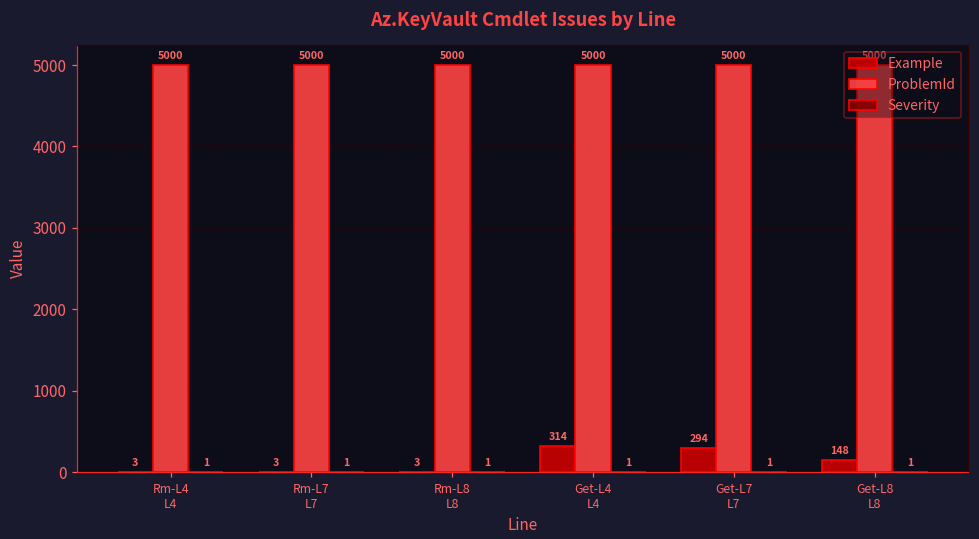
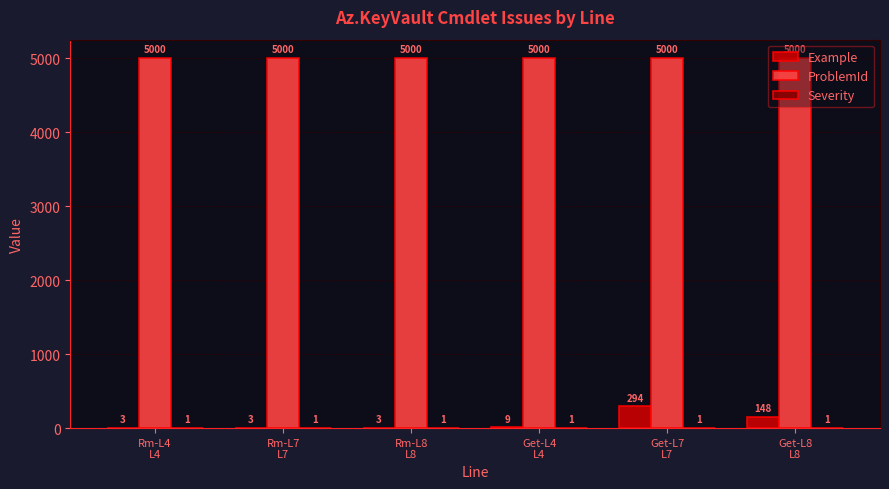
Example, Get-L4 L4: 314 -> 9
